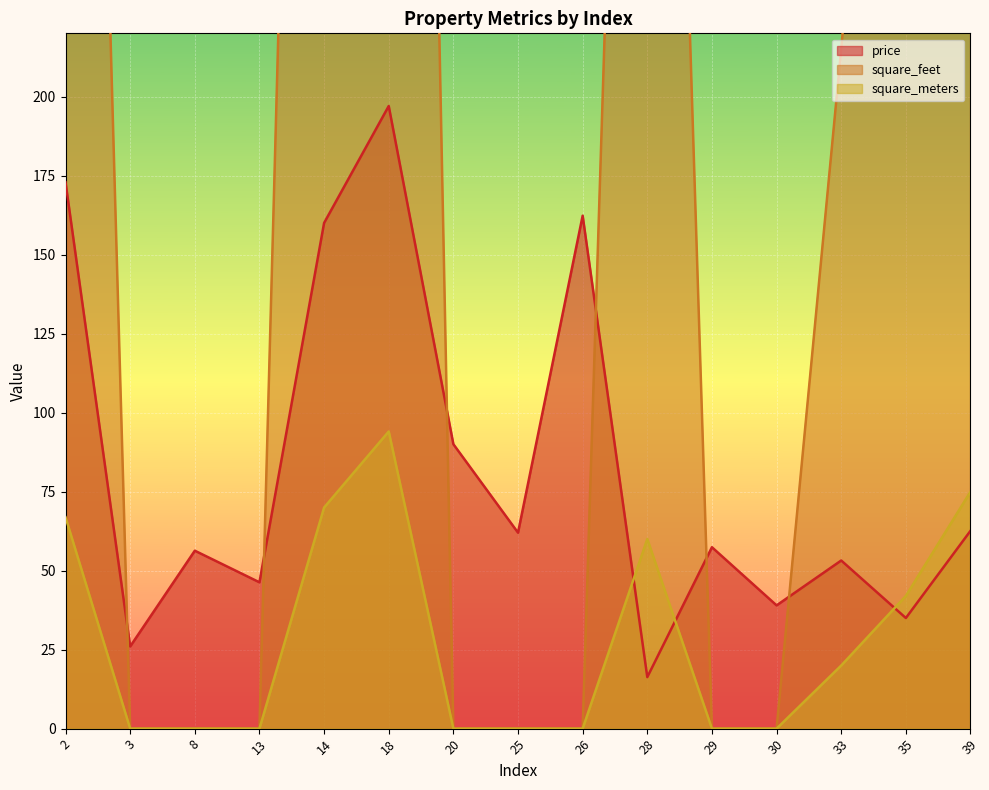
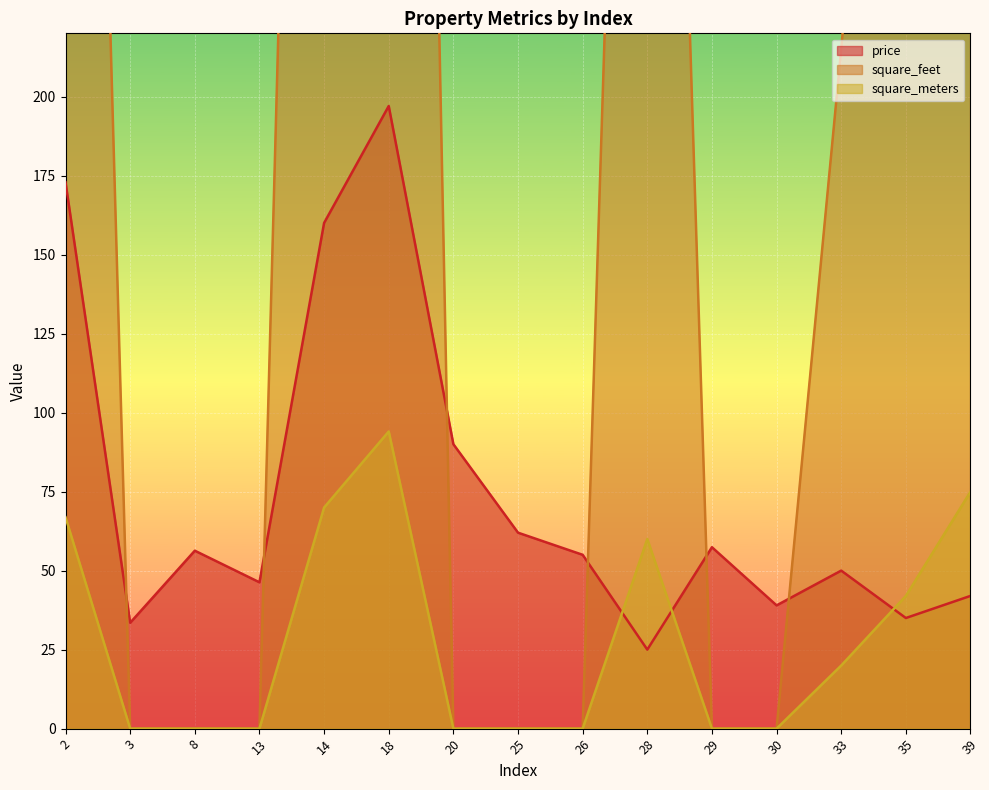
price, 3: 26 -> 34
price, 26: 162 -> 55
price, 28: 16 -> 25
price, 33: 53 -> 50
price, 39: 63 -> 42
